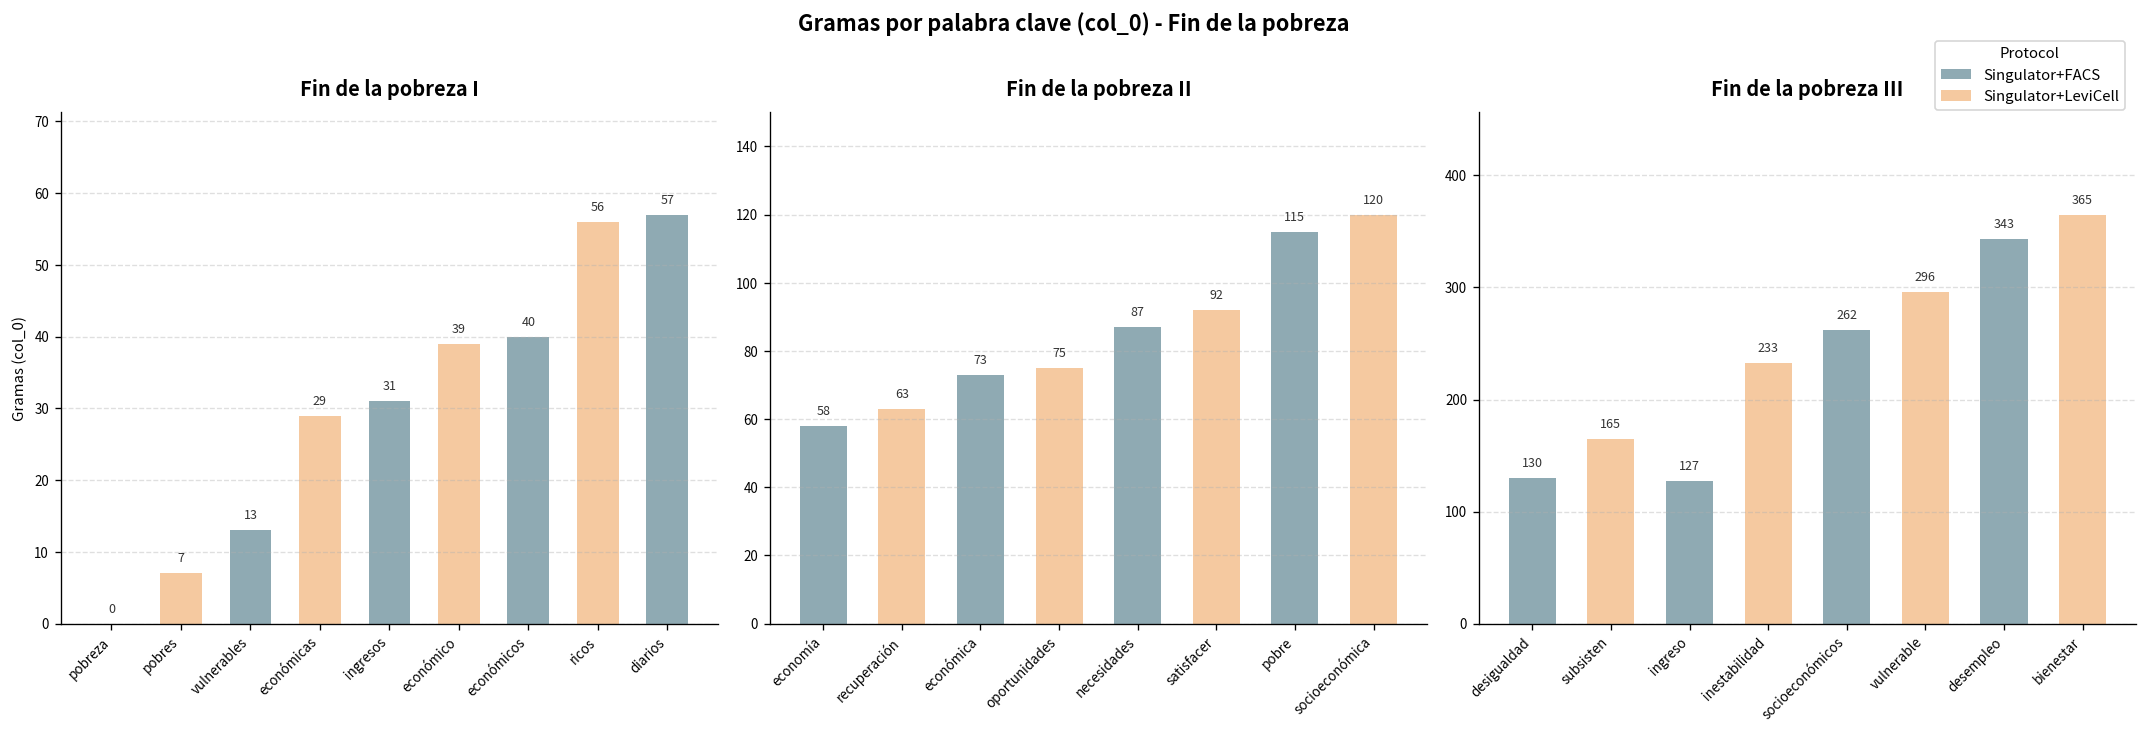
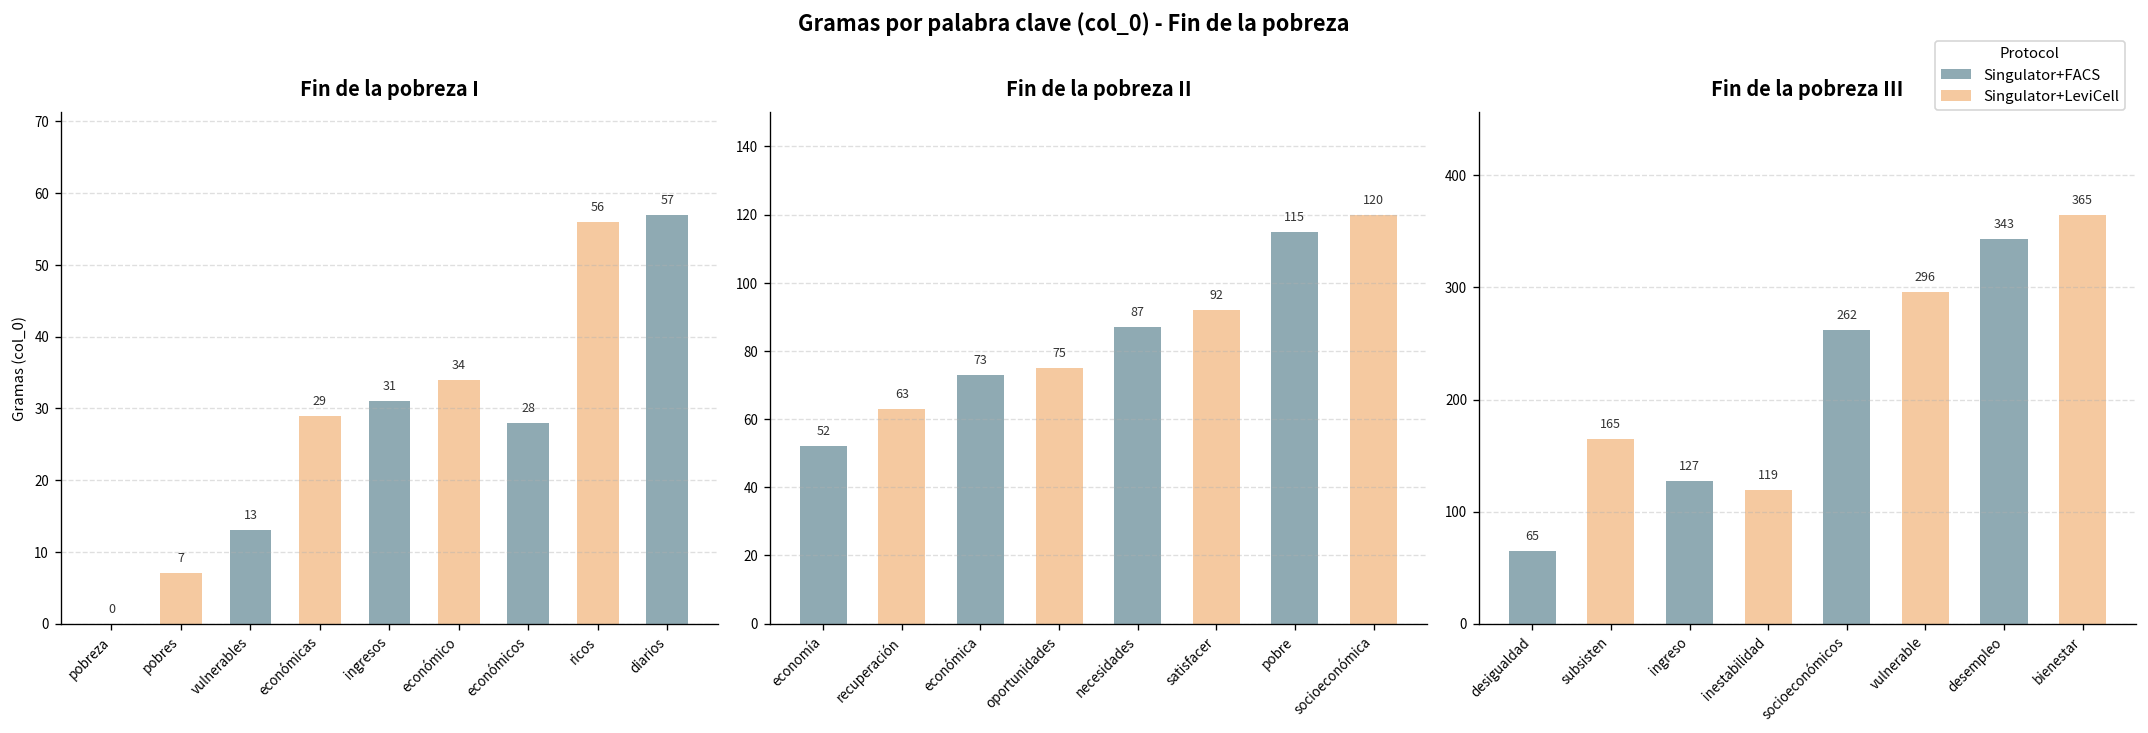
Fin de la pobreza I, económico: 39 -> 34
Fin de la pobreza I, económicos: 40 -> 28
Fin de la pobreza II, economía: 58 -> 52
Fin de la pobreza III, desigualdad: 130 -> 65
Fin de la pobreza III, inestabilidad: 233 -> 119
